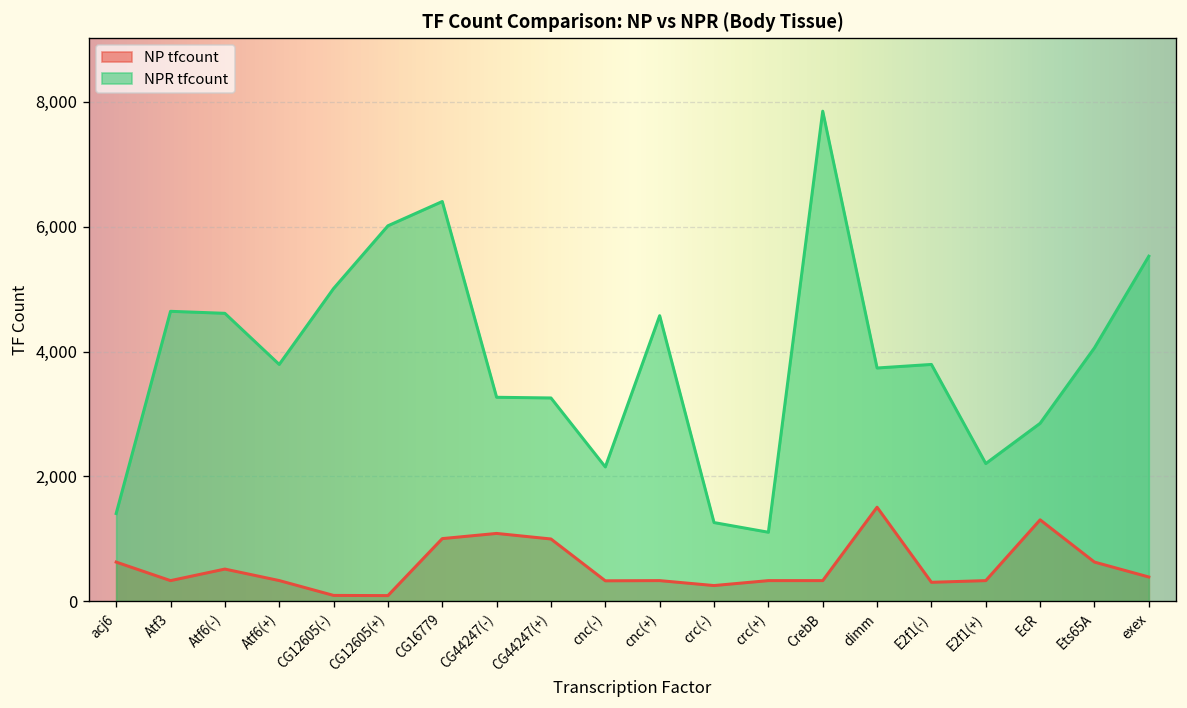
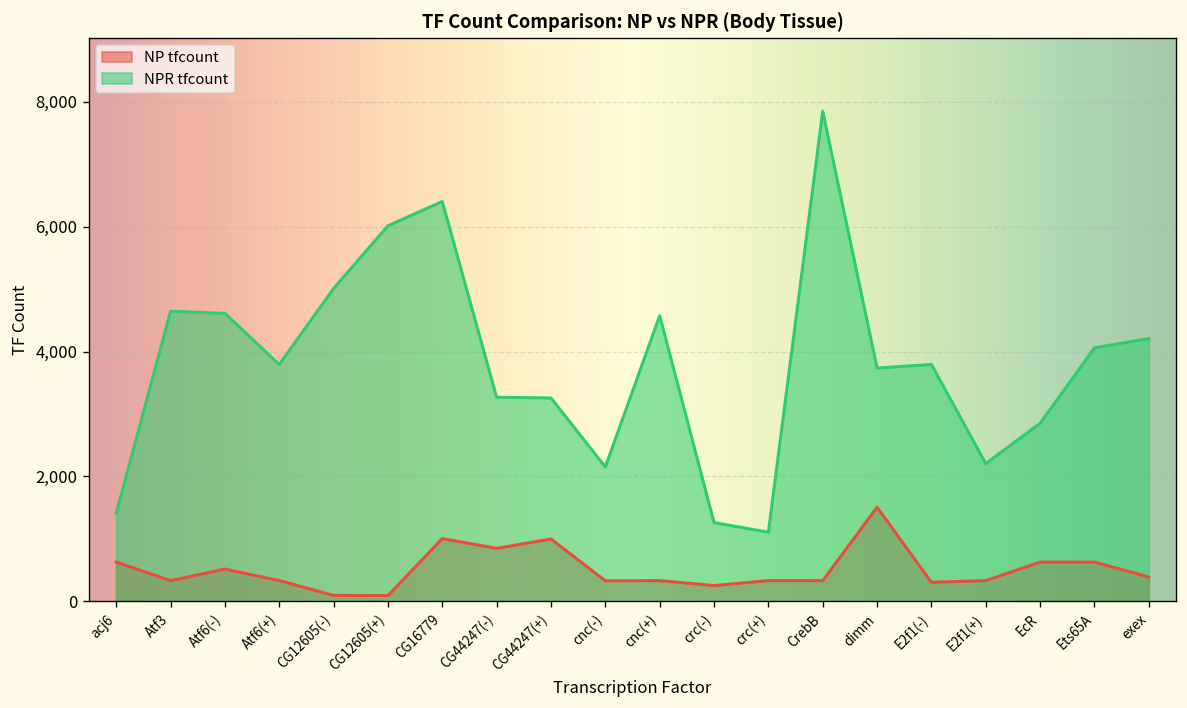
NP tfcount, CG44247(-): 1,100 -> 800
NP tfcount, EcR: 1,300 -> 600
NPR tfcount, exex: 5,500 -> 4,200
